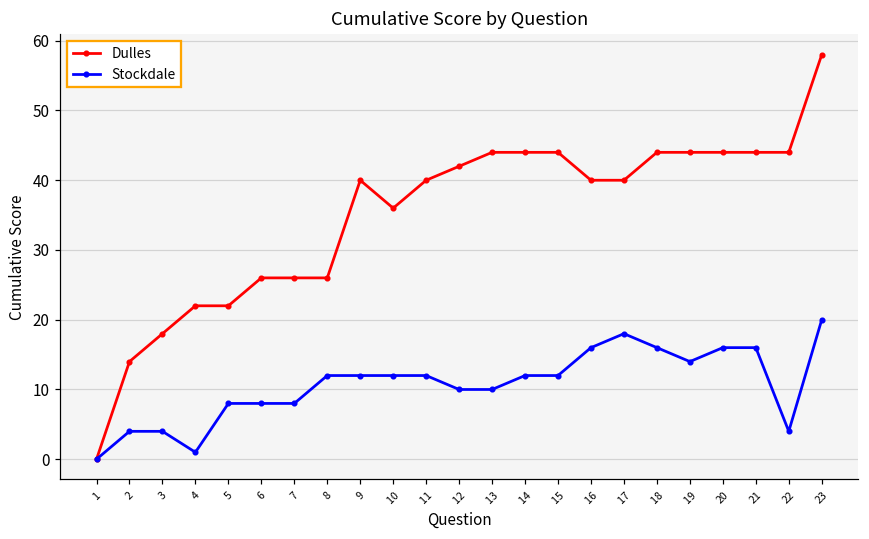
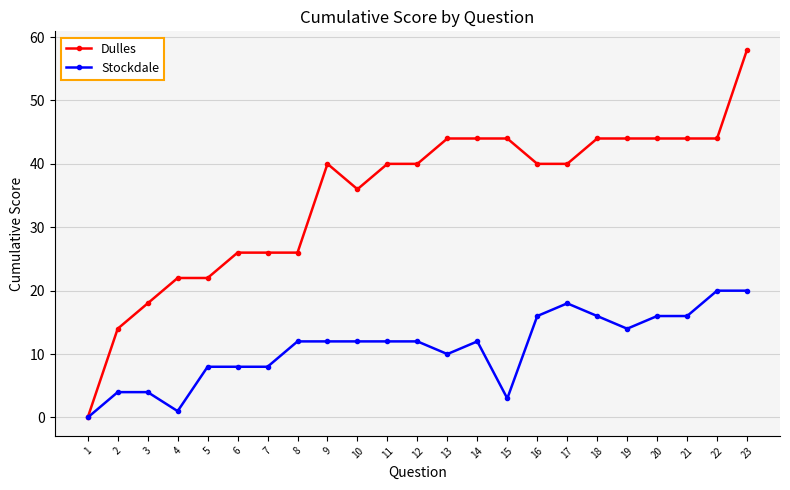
Dulles, 12: 42 -> 40
Stockdale, 12: 10 -> 12
Stockdale, 15: 12 -> 3
Stockdale, 22: 4 -> 20
